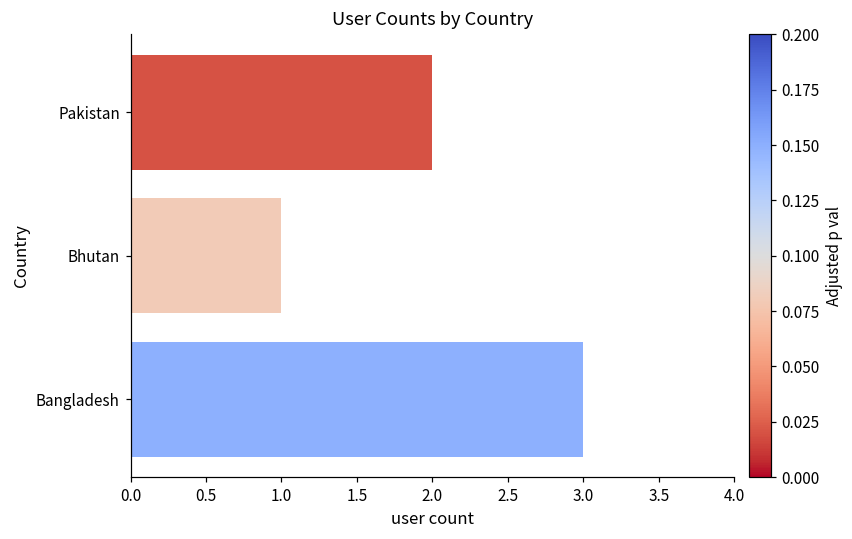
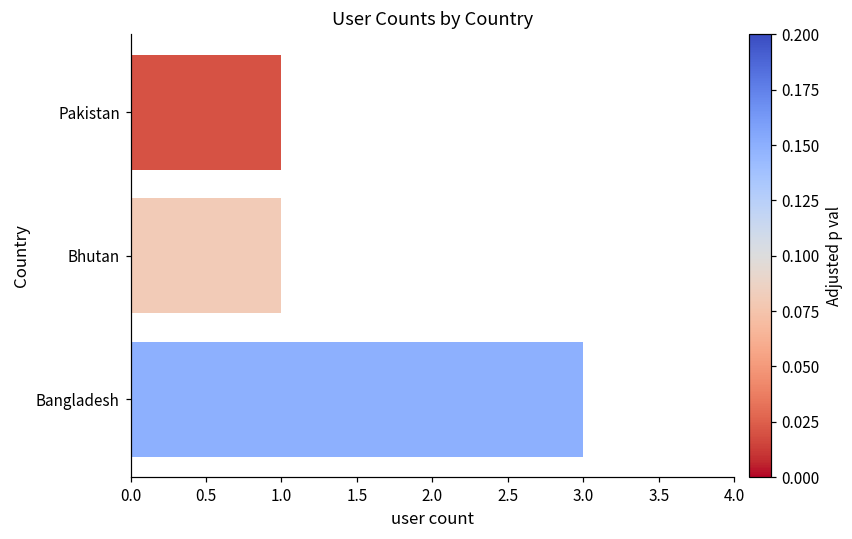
Pakistan: 2 -> 1
